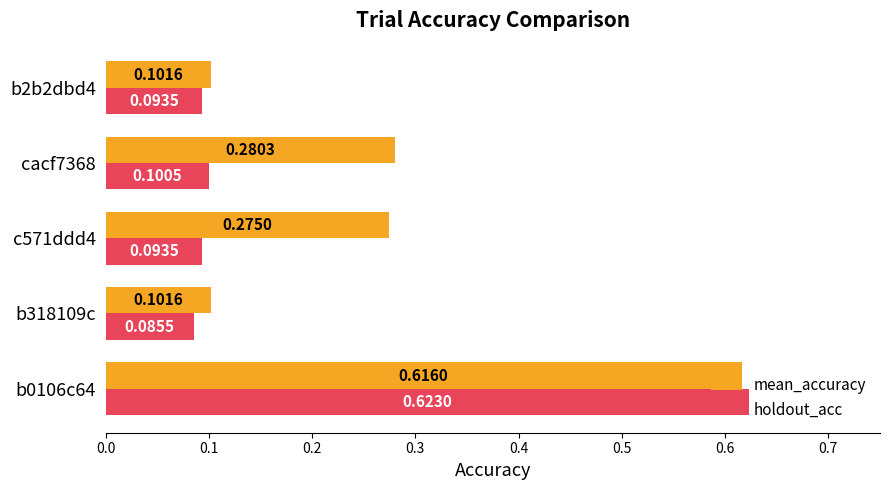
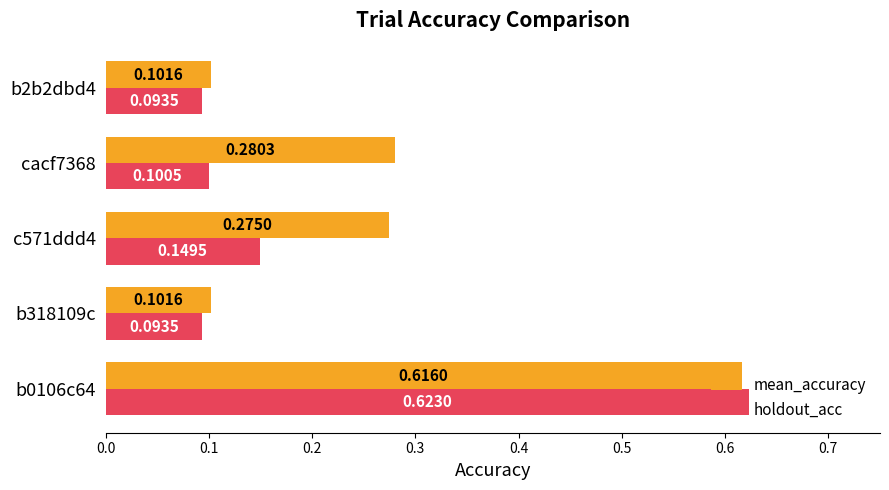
holdout_acc, c571ddd4: 0.0935 -> 0.1495
holdout_acc, b318109c: 0.0855 -> 0.0935
